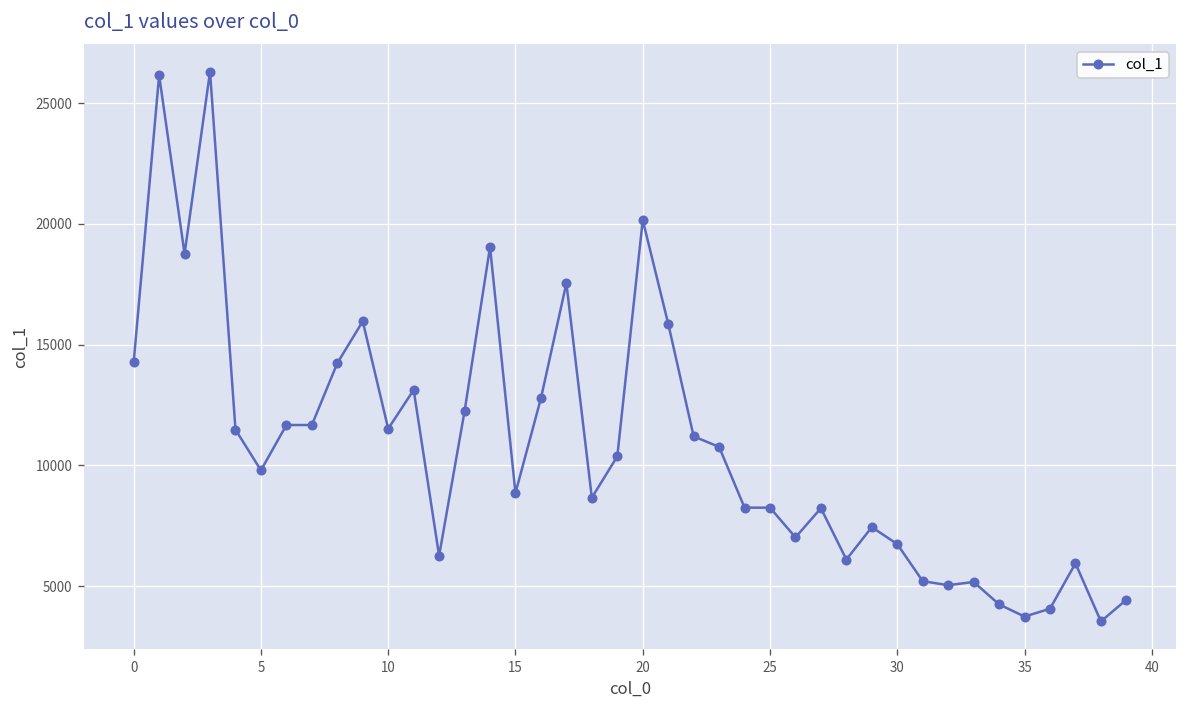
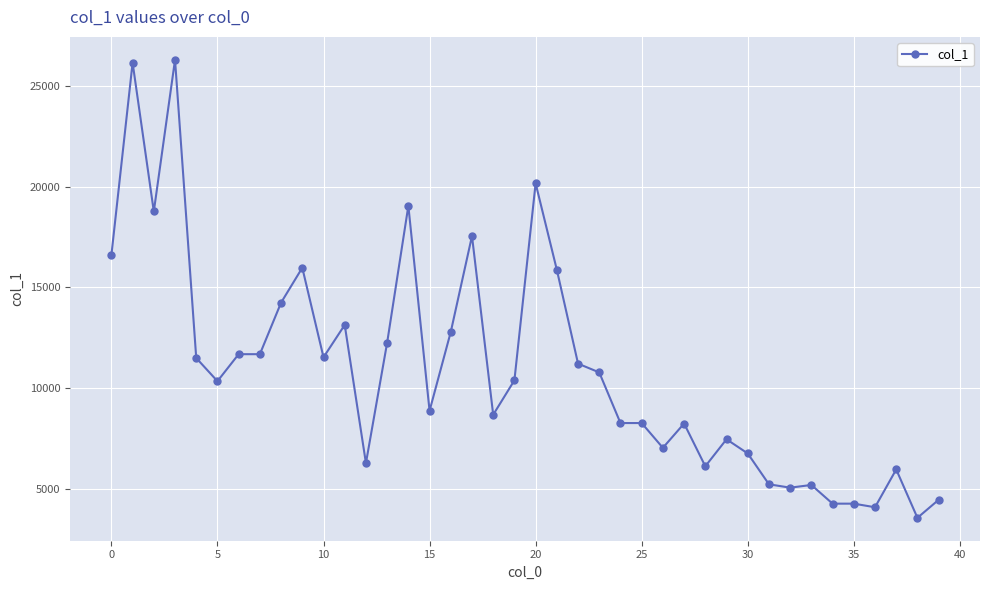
0: 14300 -> 16600
5: 9800 -> 10300
35: 3700 -> 4200
